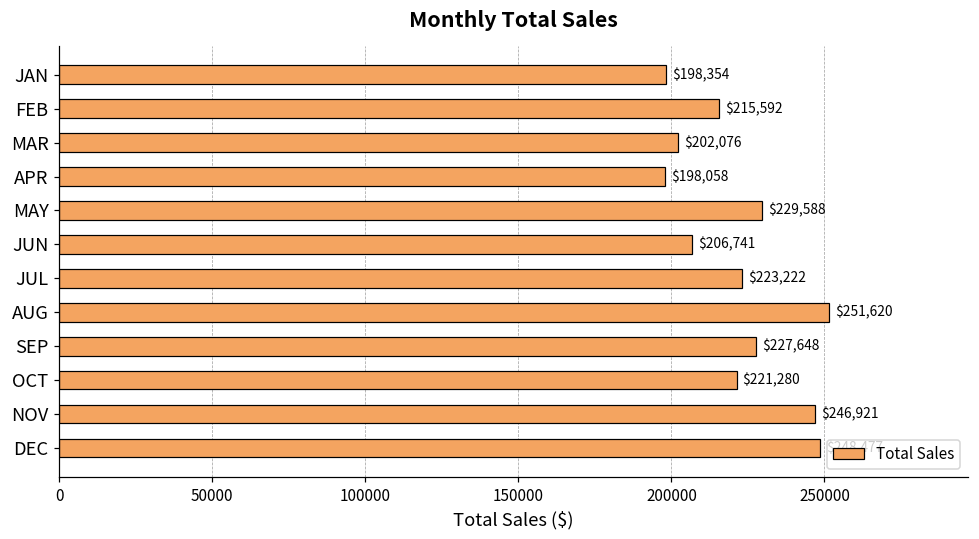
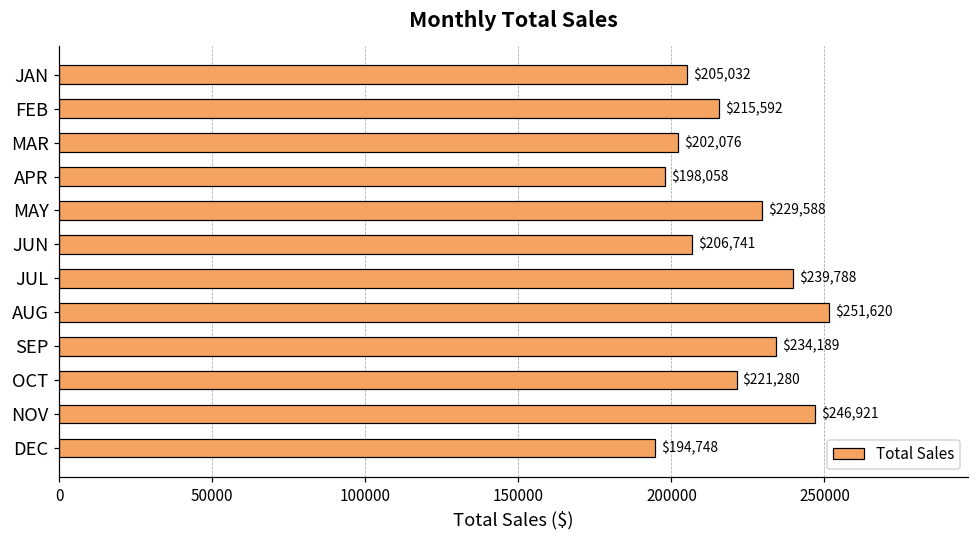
JAN: $198,354 -> $205,032
JUL: $223,222 -> $239,788
SEP: $227,648 -> $234,189
DEC: 248000 -> 195000
